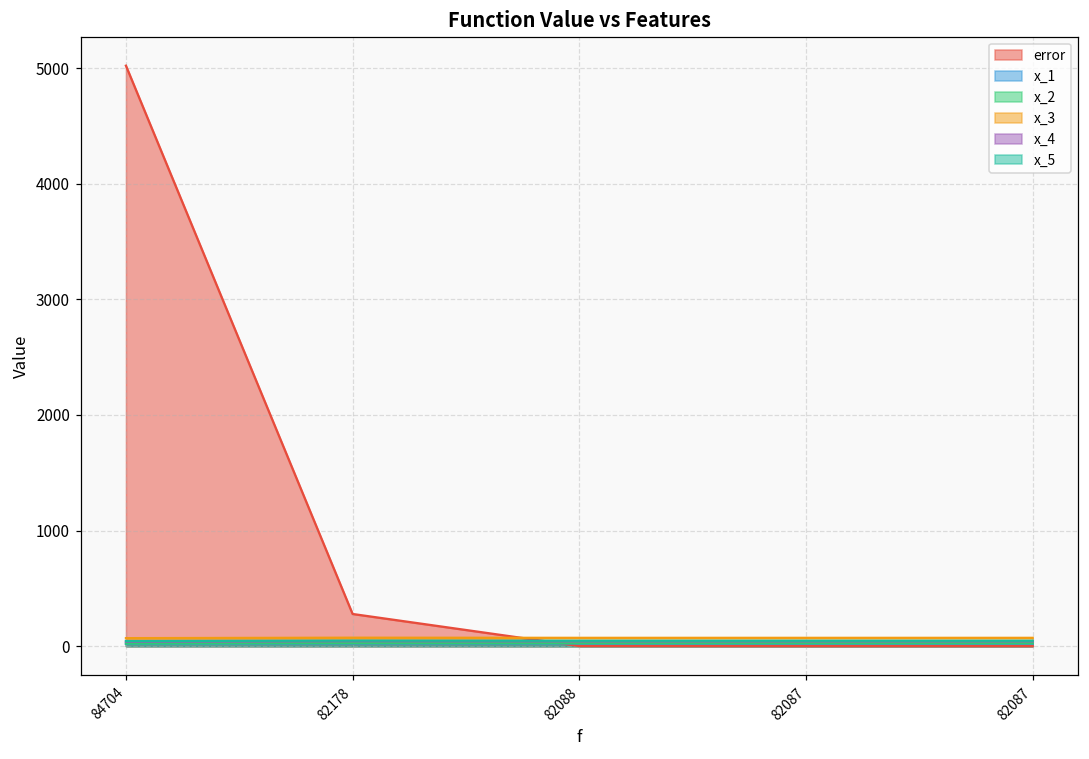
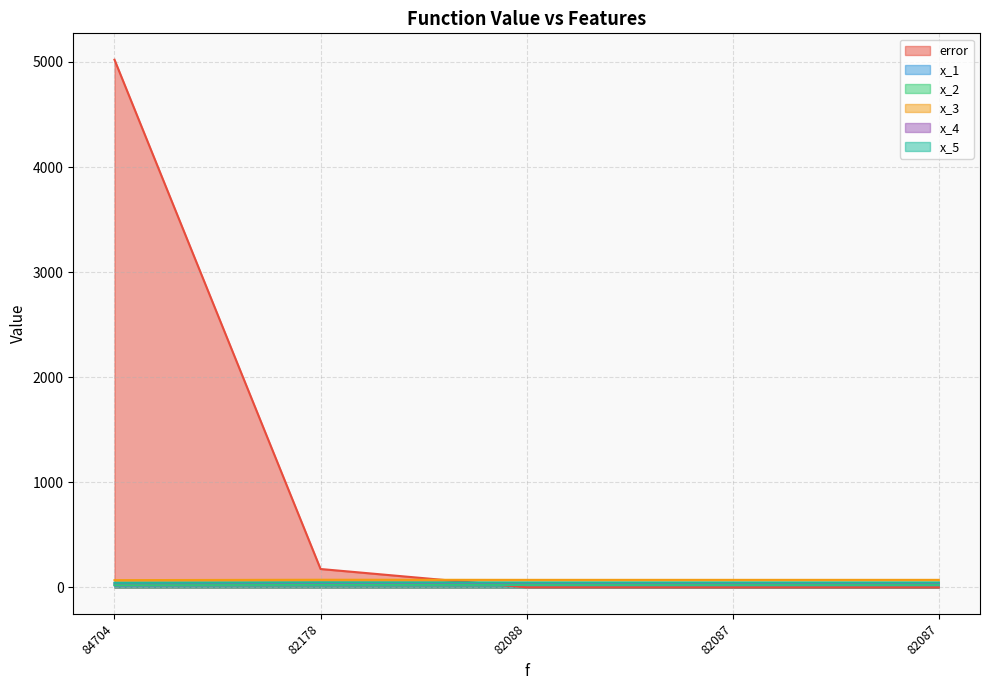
error, 82178: 280 -> 170
